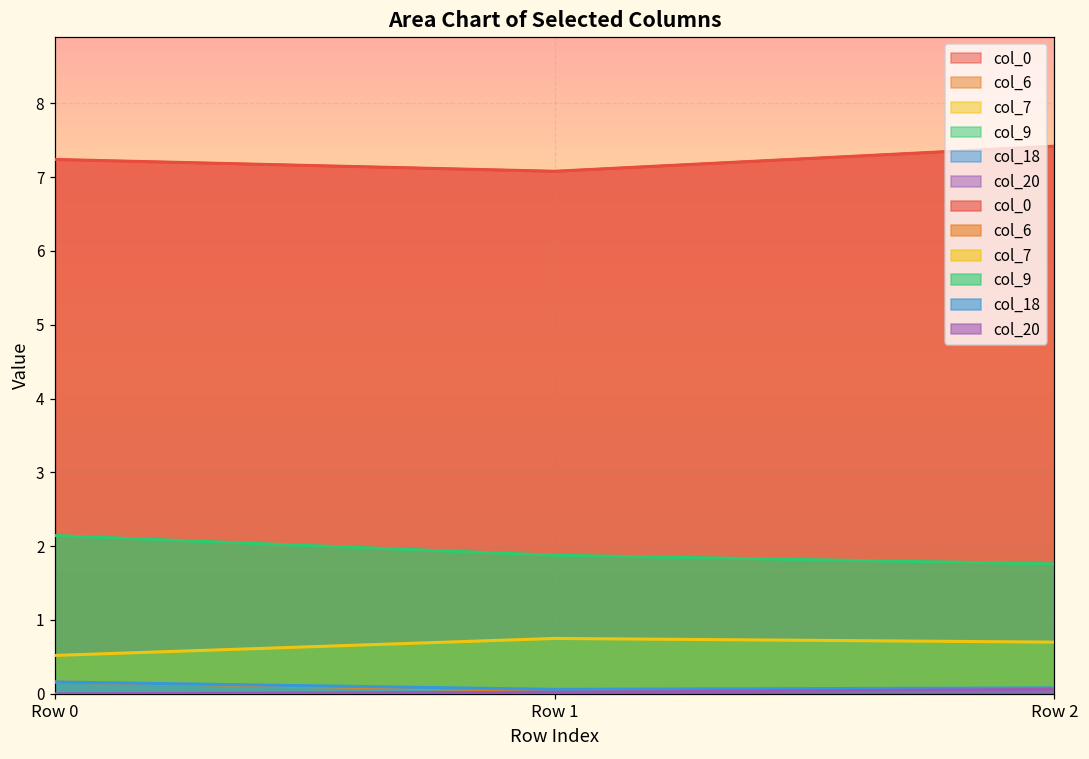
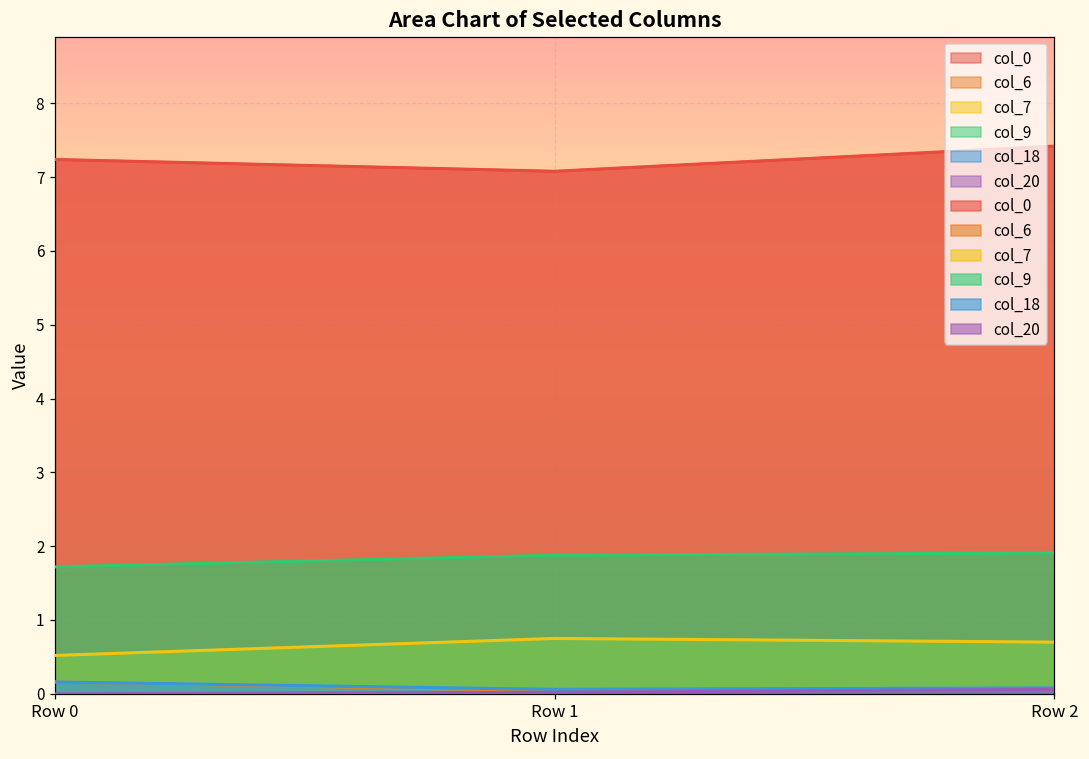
col_9, Row 0: 2.1 -> 1.7
col_9, Row 2: 1.8 -> 1.9
